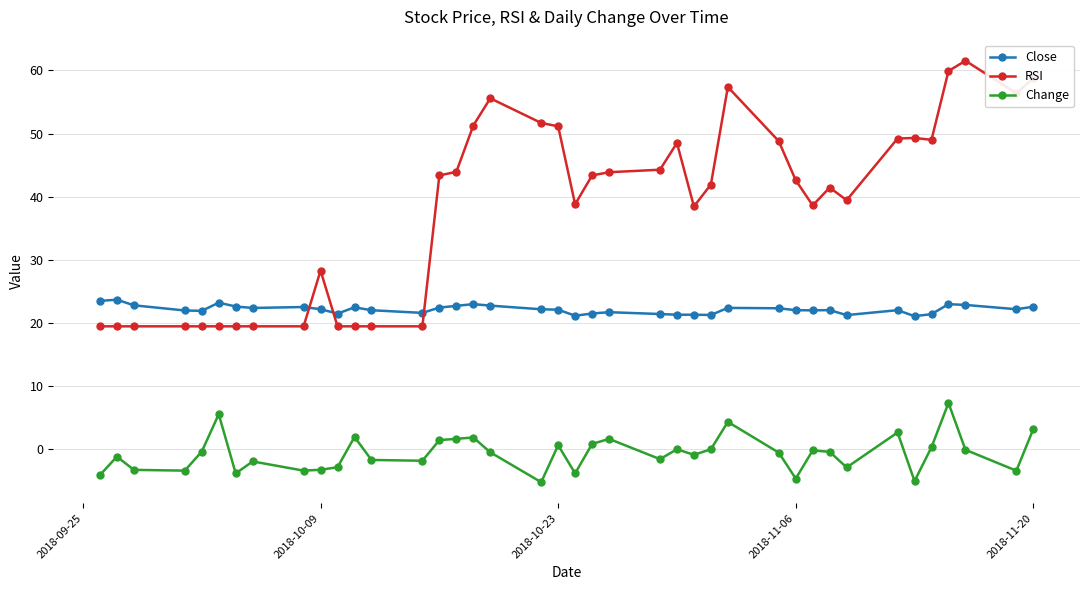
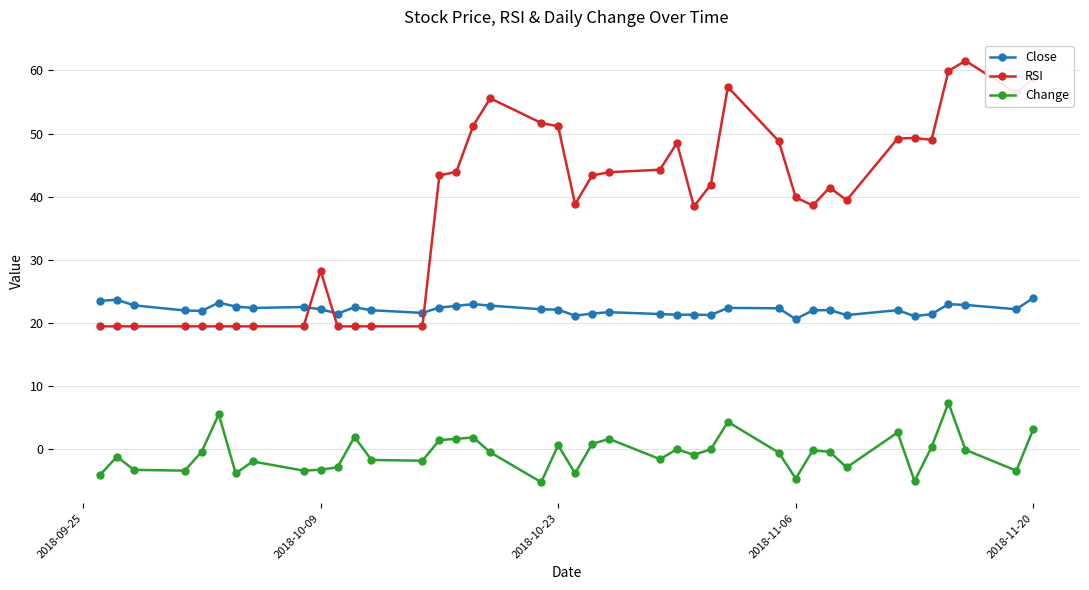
Close, 2018-11-06: 22 -> 21
RSI, 2018-11-06: 43 -> 40
Close, 2018-11-20: 23 -> 24
